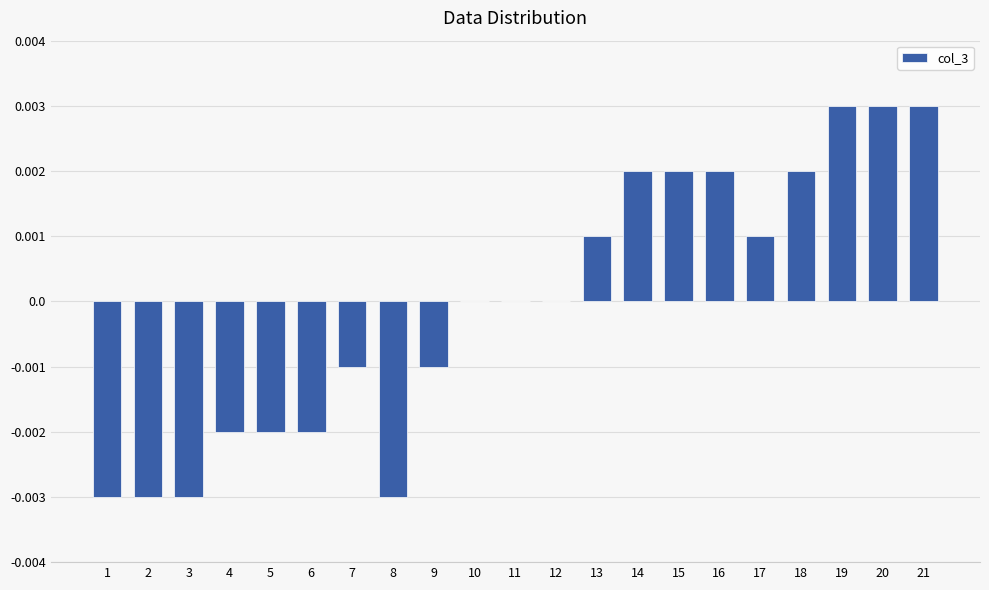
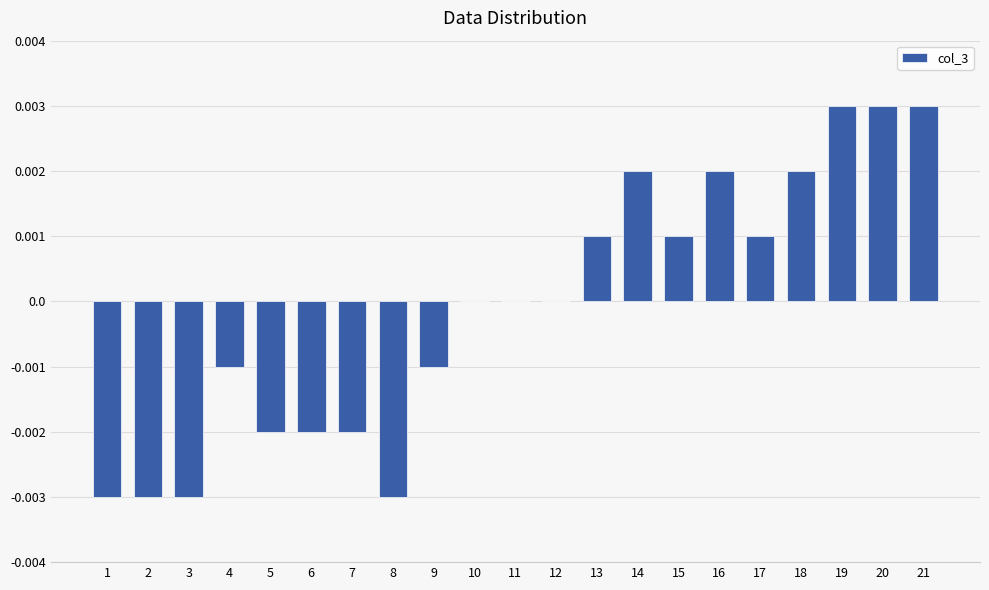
4: -0.002 -> -0.001
7: -0.001 -> -0.002
15: 0.002 -> 0.001
